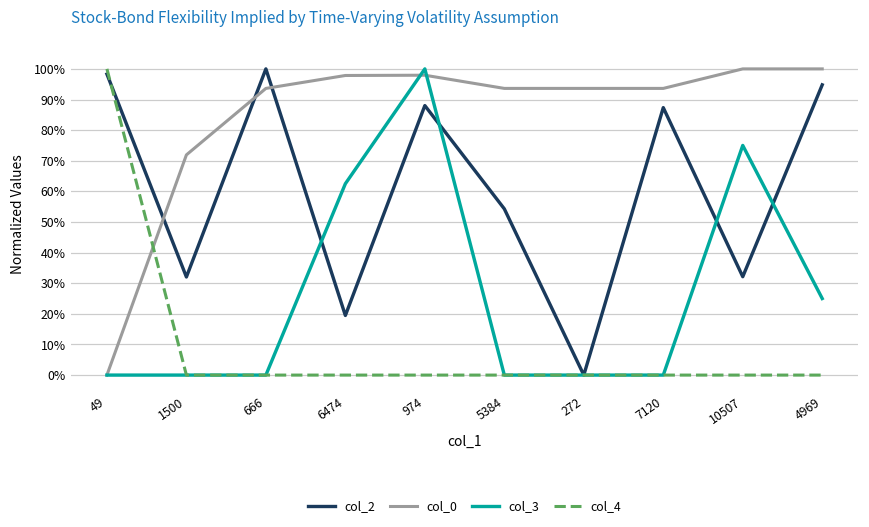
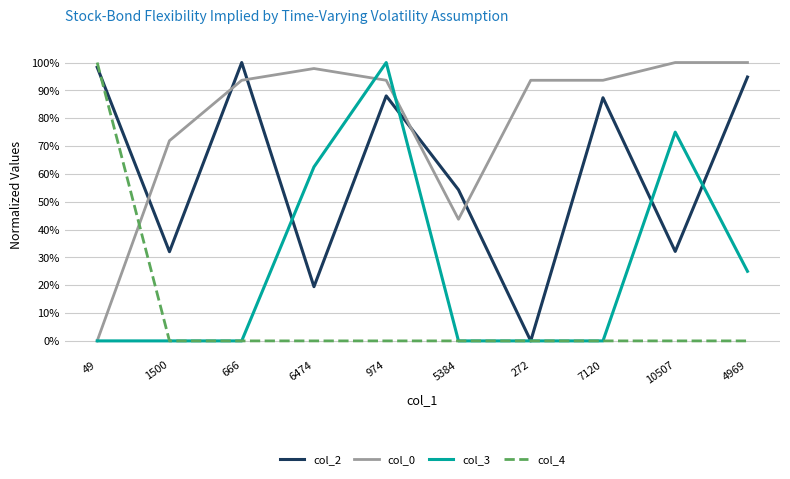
col_0, 974: 98% -> 94%
col_0, 5384: 94% -> 44%
